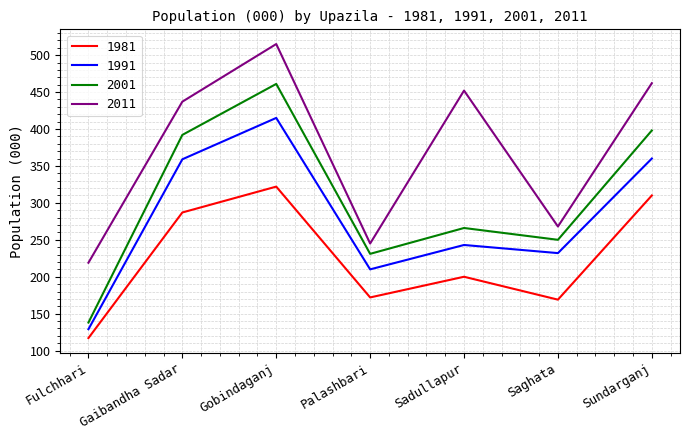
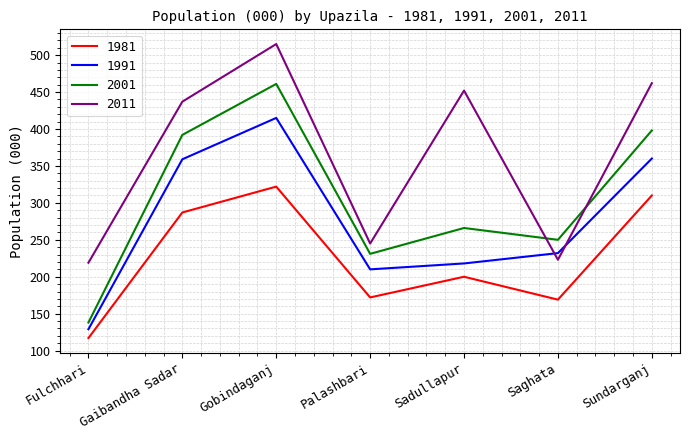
1991, Sadullapur: 240 -> 220
2011, Saghata: 270 -> 220
